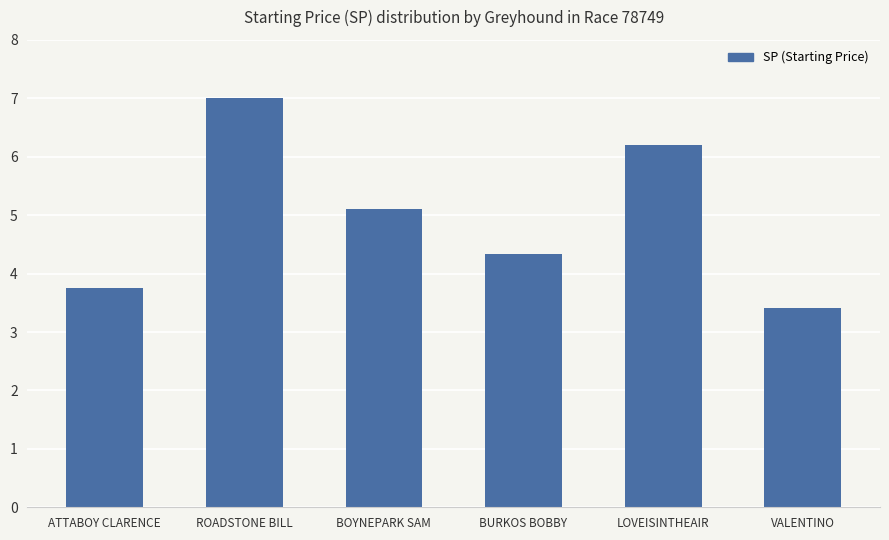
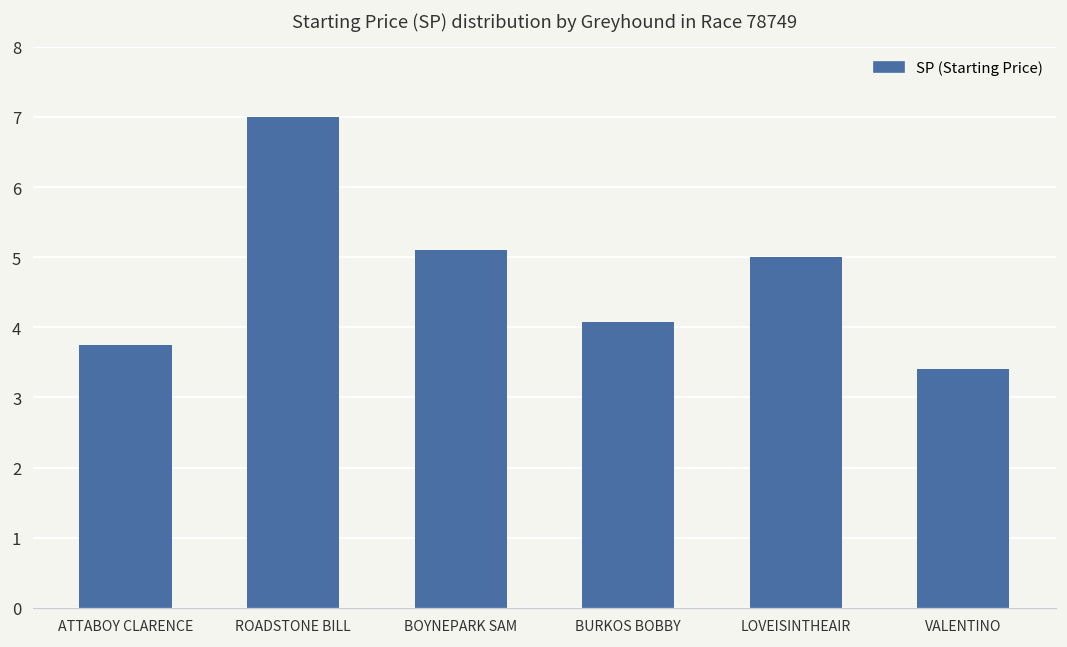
BURKOS BOBBY: 4.3 -> 4.1
LOVEISINTHEAIR: 6.2 -> 5.0
